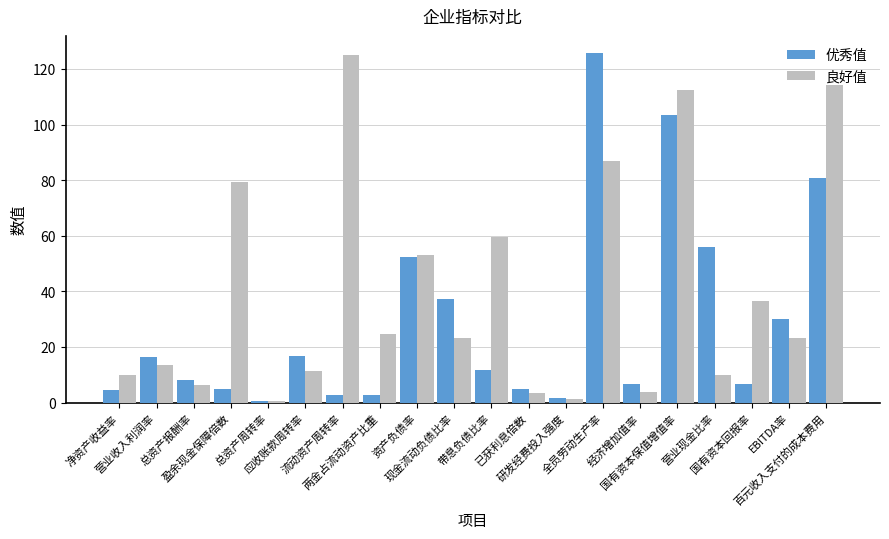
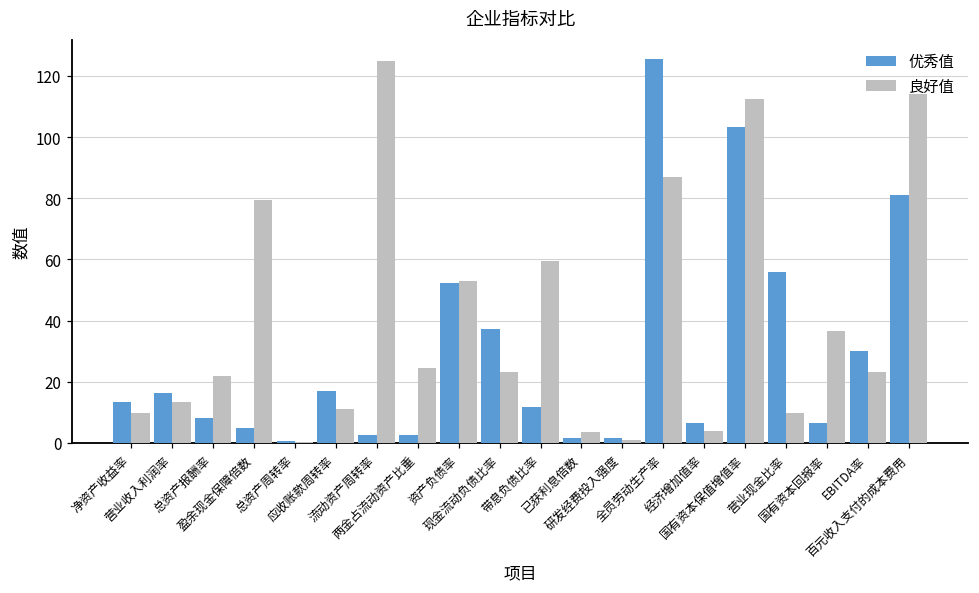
优秀值, 净资产收益率: 4 -> 13
良好值, 总资产报酬率: 6 -> 22
优秀值, 已获利息倍数: 5 -> 2
